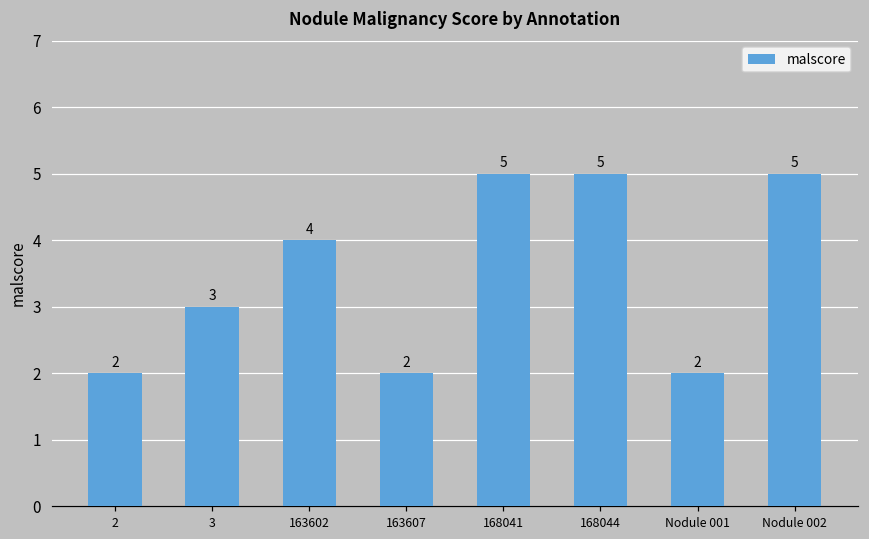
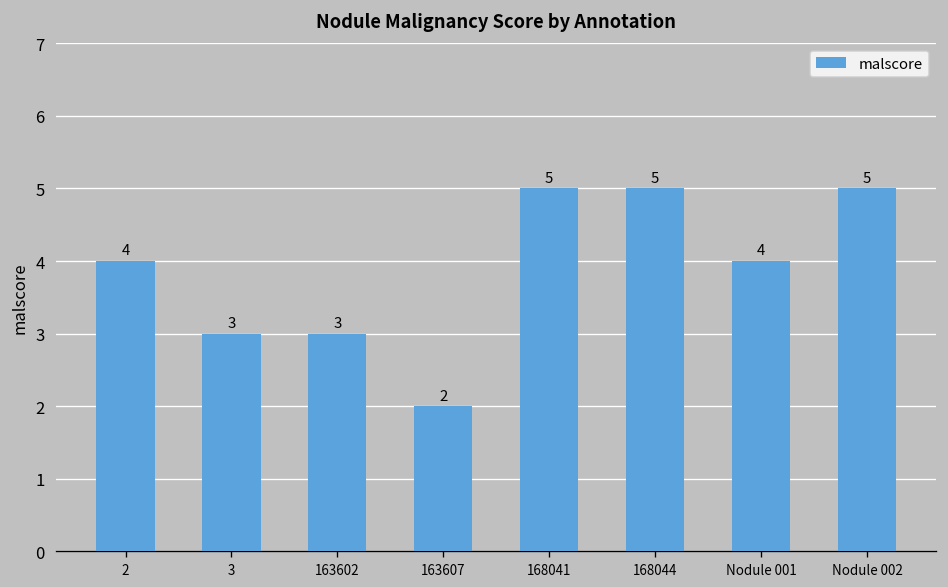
2: 2 -> 4
163602: 4 -> 3
Nodule 001: 2 -> 4
